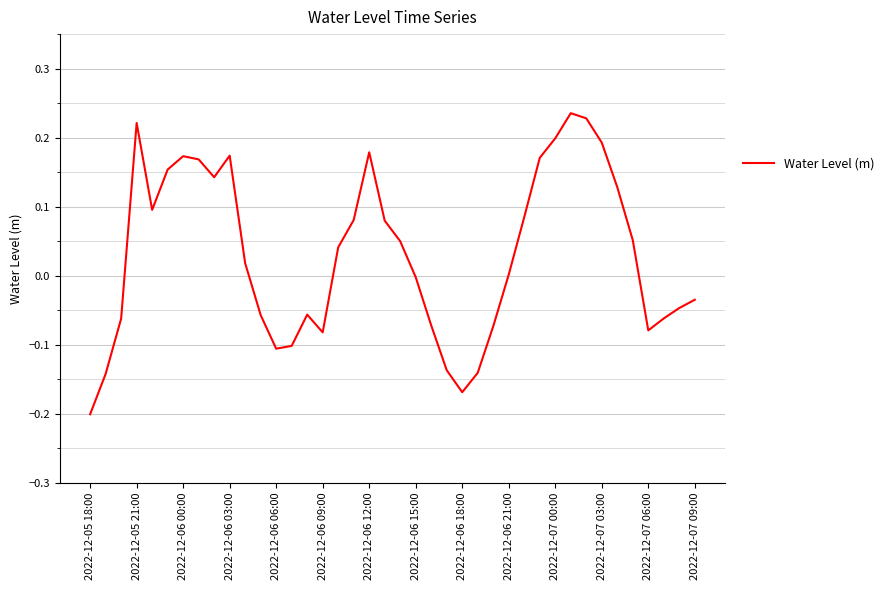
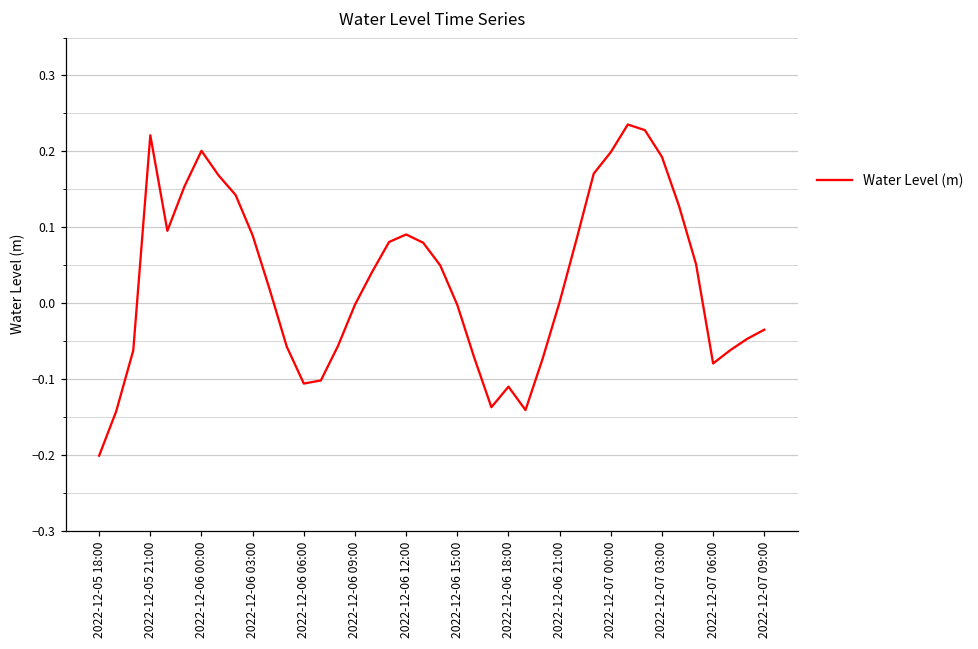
2022-12-06 00:00: 0.17 -> 0.20
2022-12-06 03:00: 0.17 -> 0.09
2022-12-06 09:00: -0.08 -> 0.00
2022-12-06 12:00: 0.18 -> 0.09
2022-12-06 18:00: -0.17 -> -0.11
